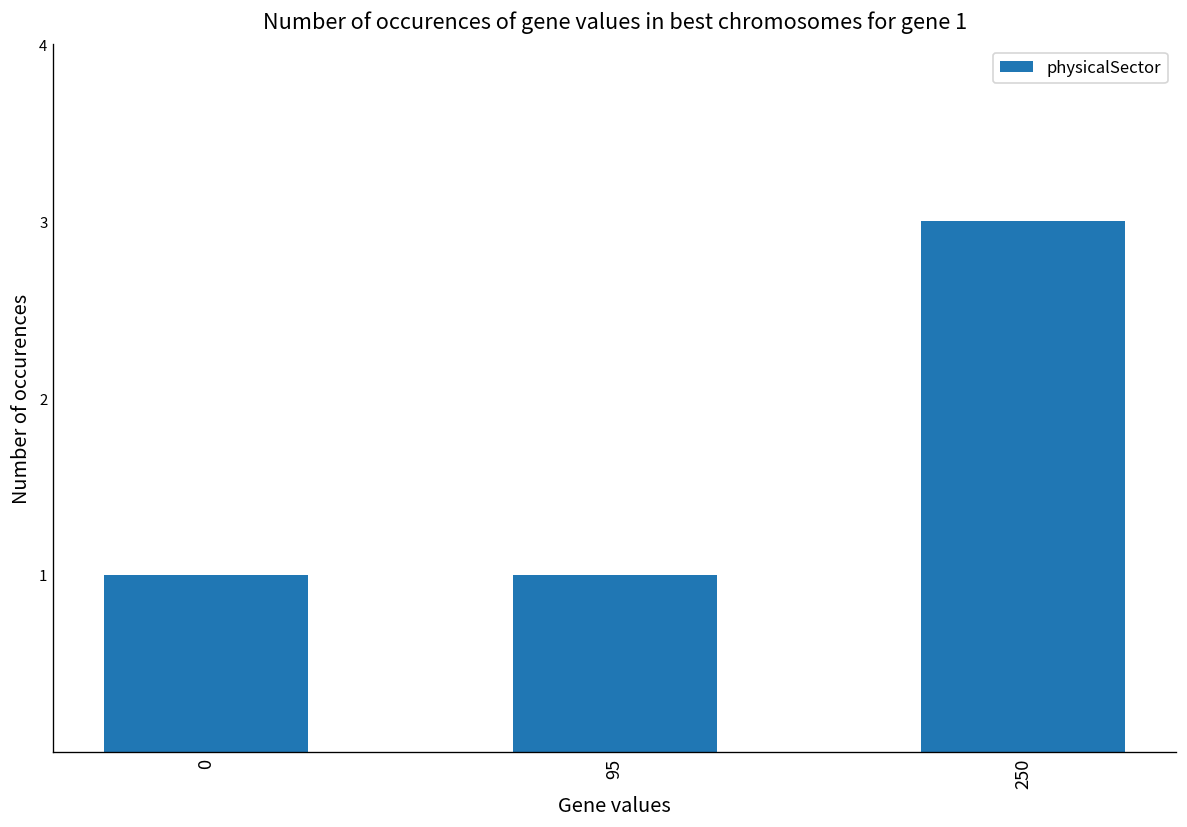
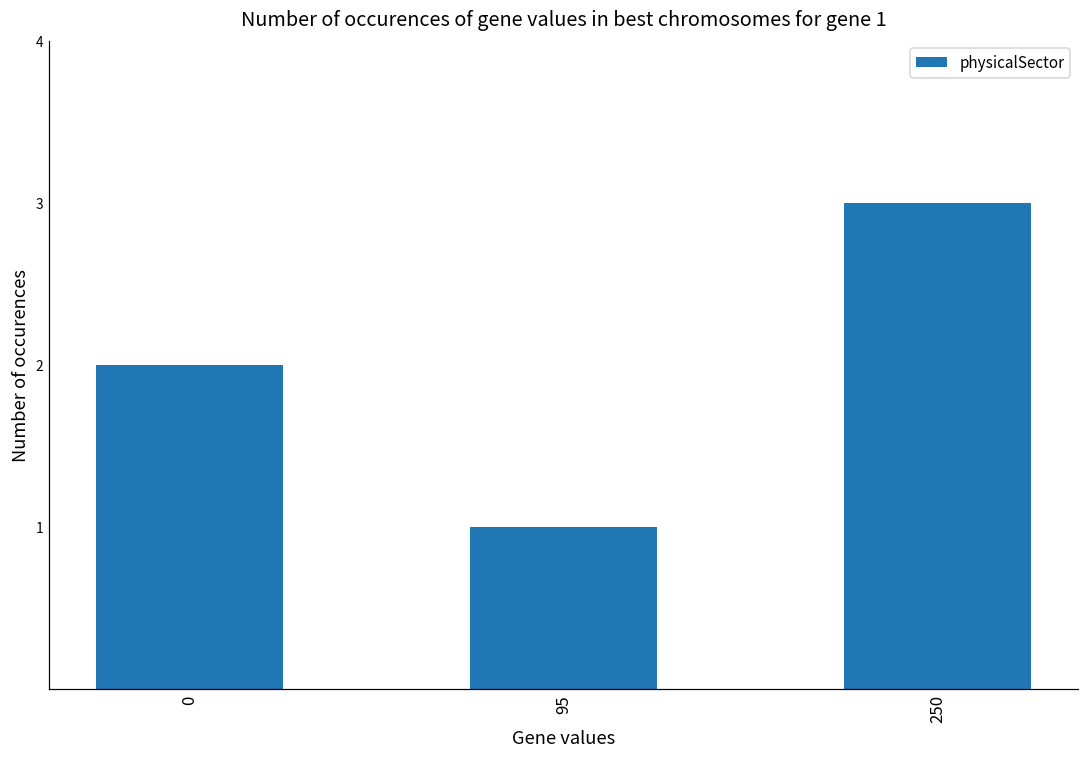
0: 1 -> 2
